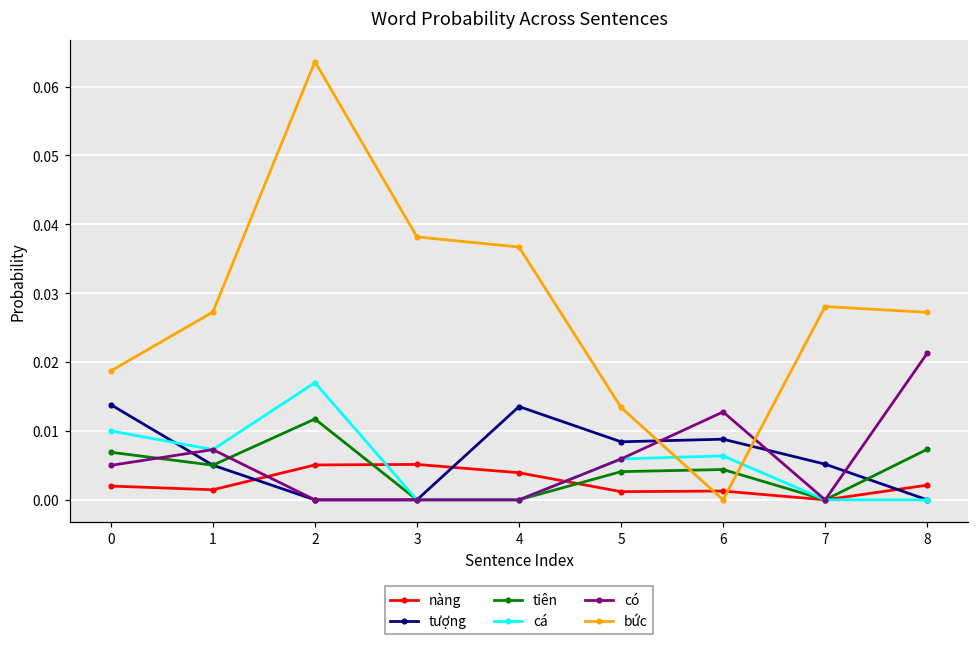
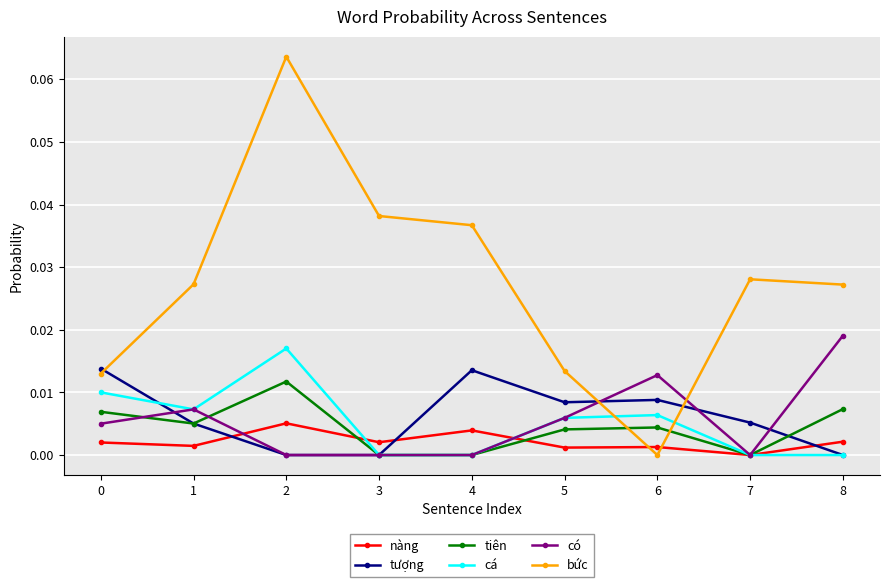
bức, 0: 0.019 -> 0.013
nàng, 3: 0.005 -> 0.002
có, 8: 0.021 -> 0.019
